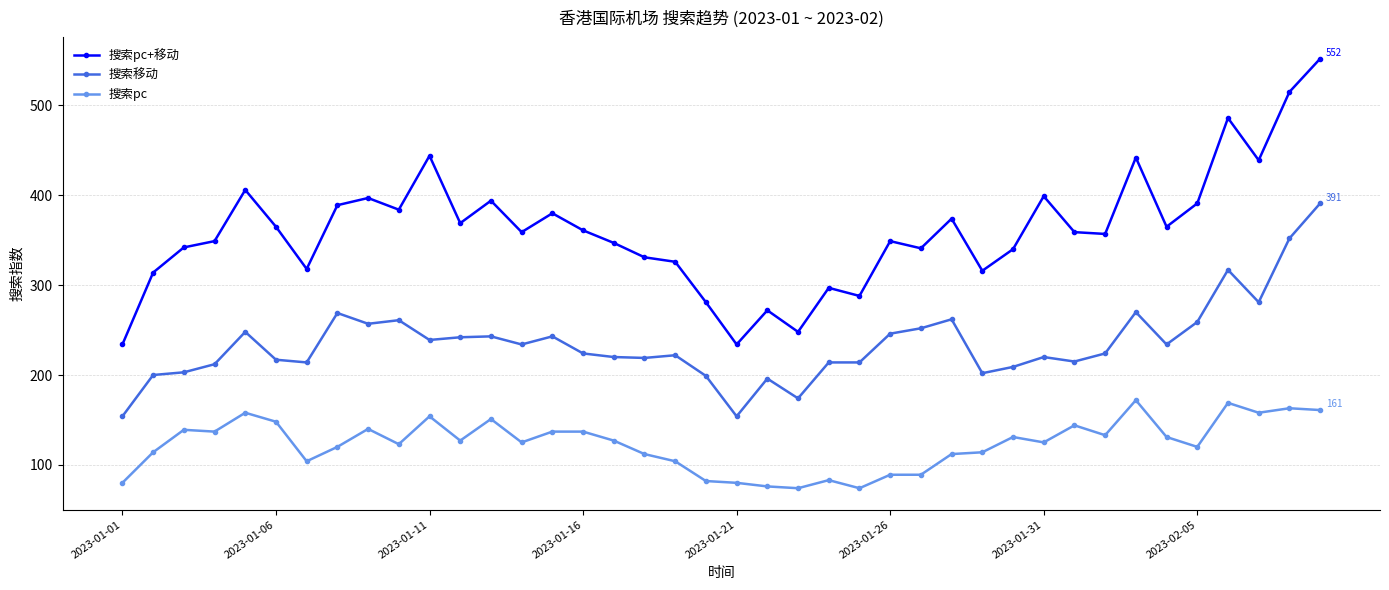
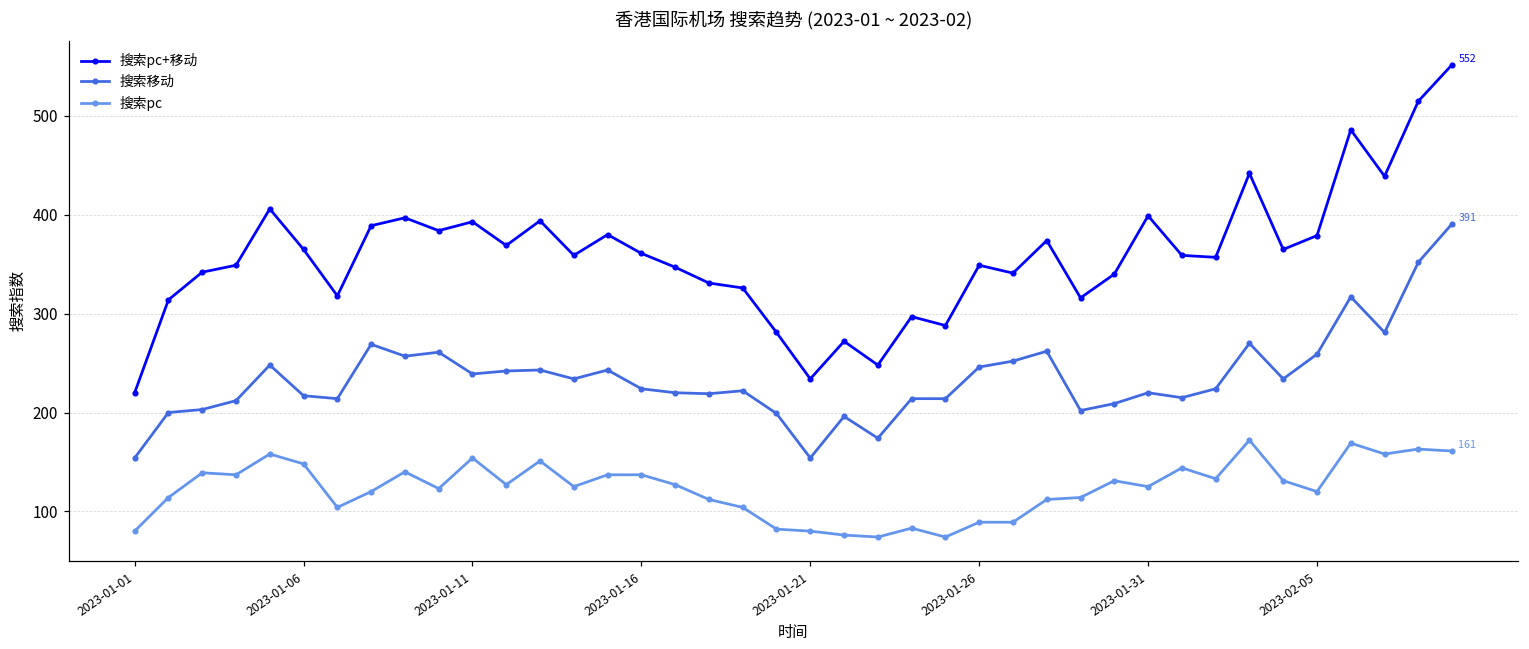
搜索pc+移动, 2023-01-01: 230 -> 220
搜索pc+移动, 2023-01-11: 440 -> 390
搜索pc+移动, 2023-02-05: 390 -> 380
